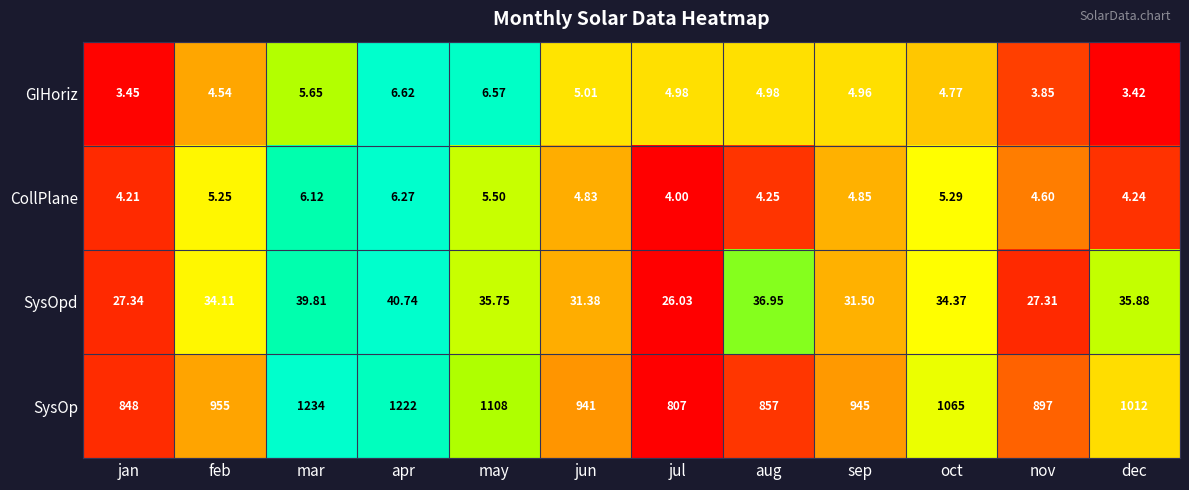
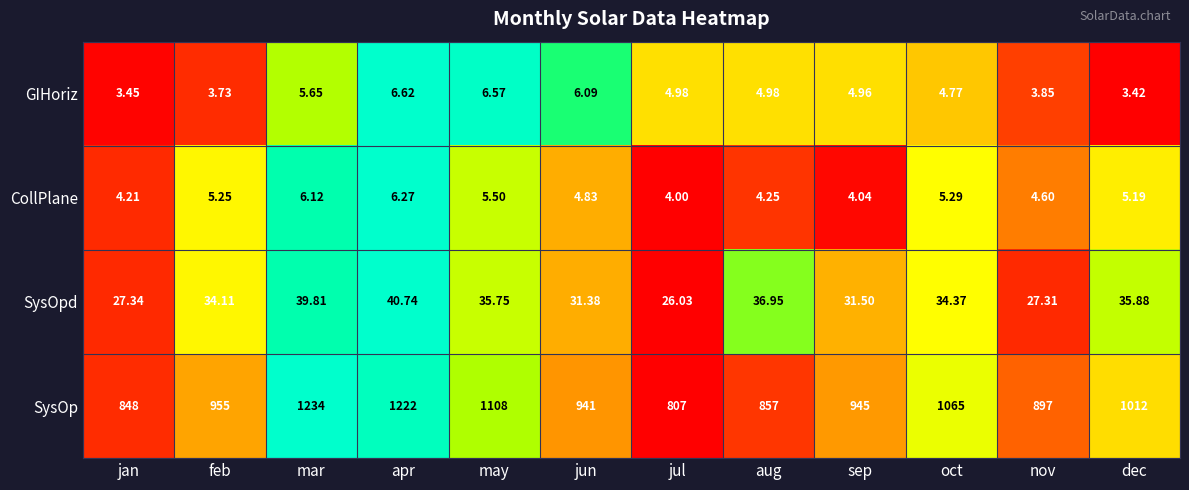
GIHoriz, feb: 4.54 -> 3.73
GIHoriz, jun: 5.01 -> 6.09
CollPlane, sep: 4.85 -> 4.04
CollPlane, dec: 4.24 -> 5.19
